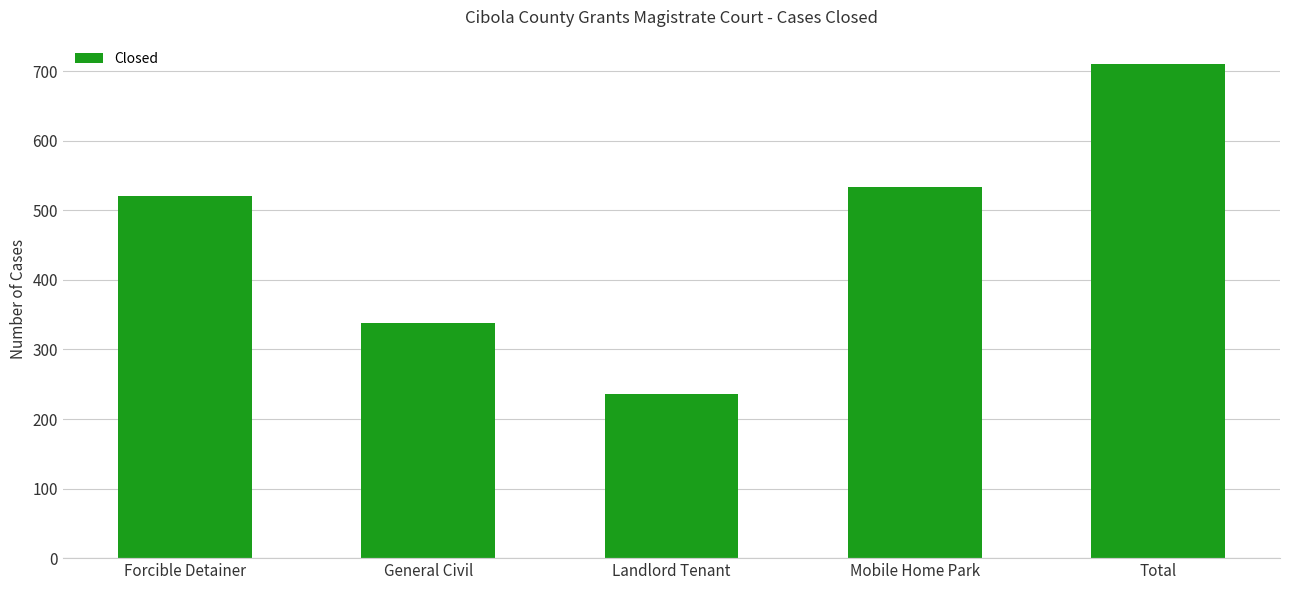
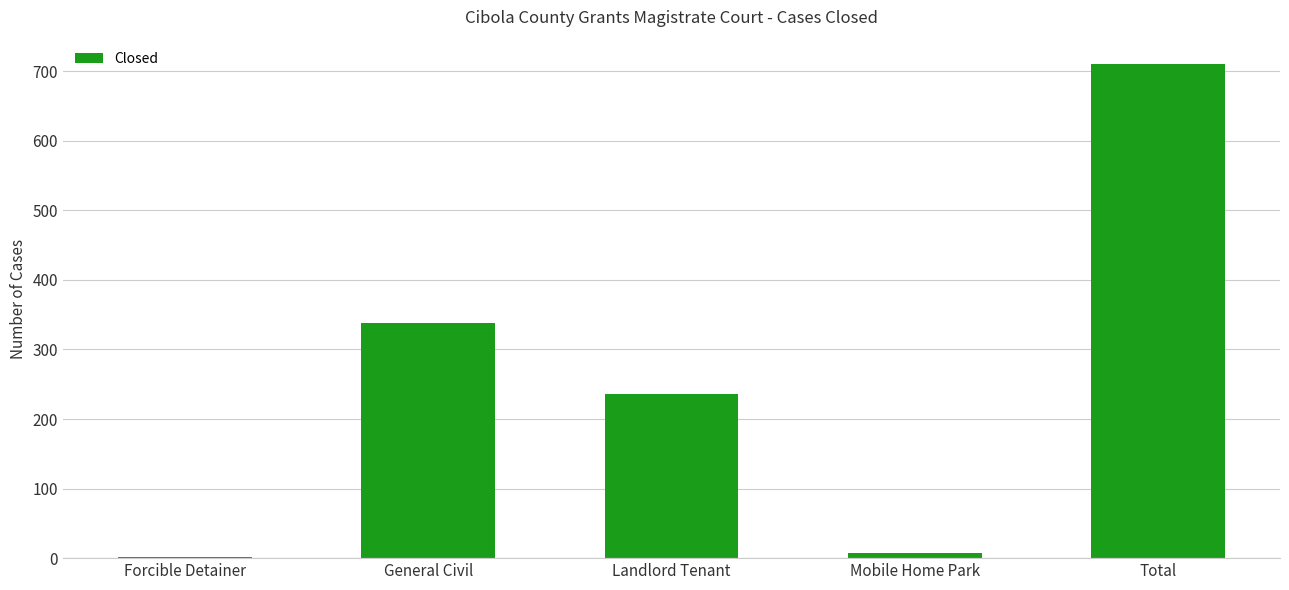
Forcible Detainer: 520 -> 0
Mobile Home Park: 530 -> 10
